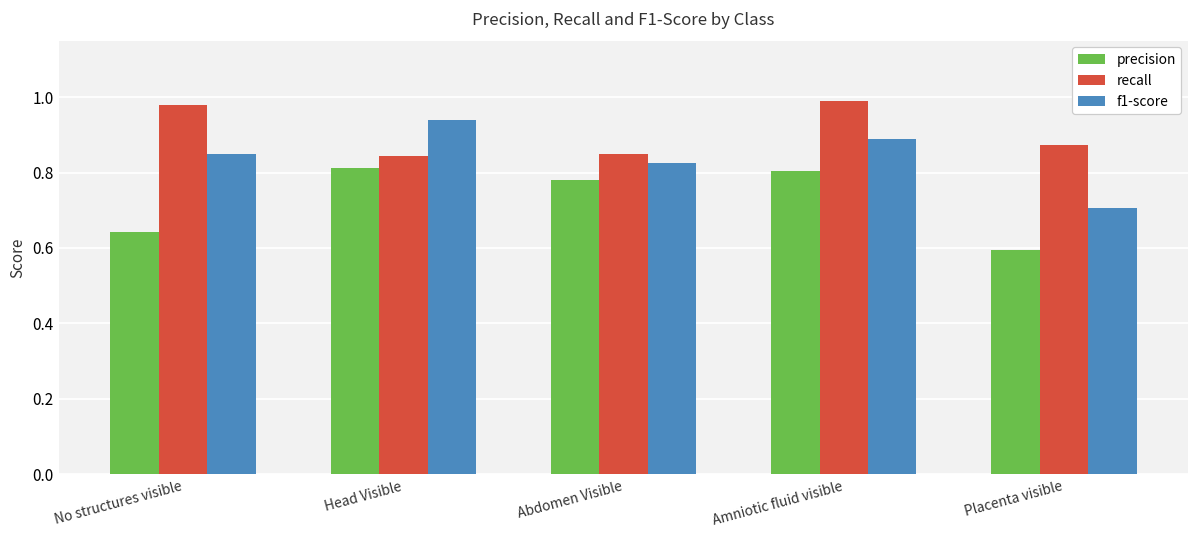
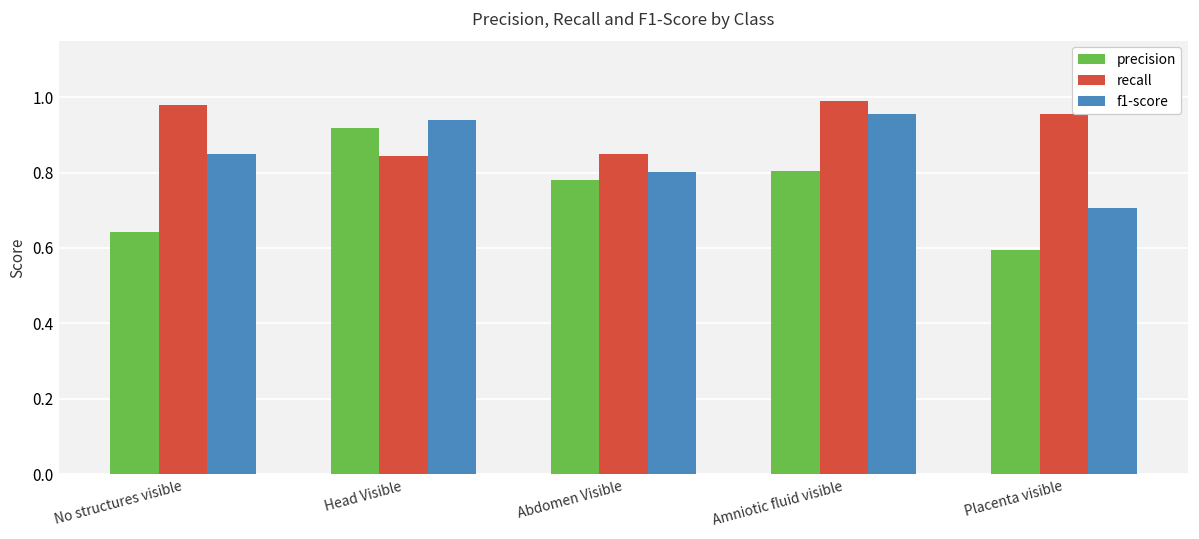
precision, Head Visible: 0.81 -> 0.92
f1-score, Abdomen Visible: 0.82 -> 0.80
f1-score, Amniotic fluid visible: 0.89 -> 0.96
recall, Placenta visible: 0.87 -> 0.96
